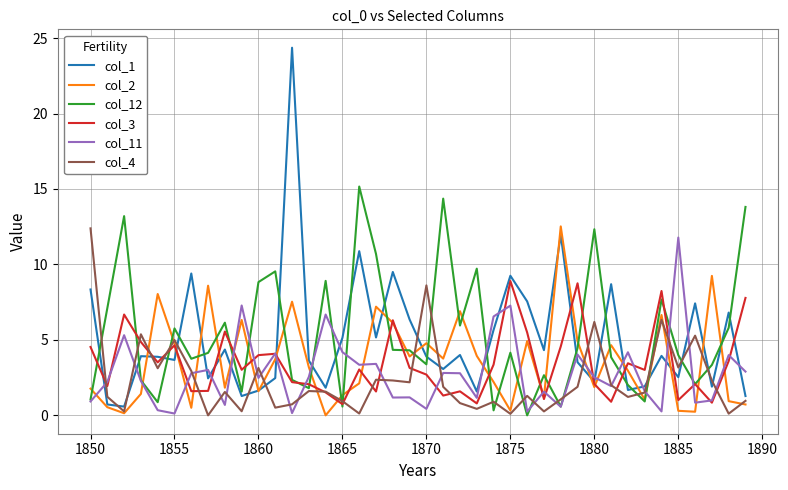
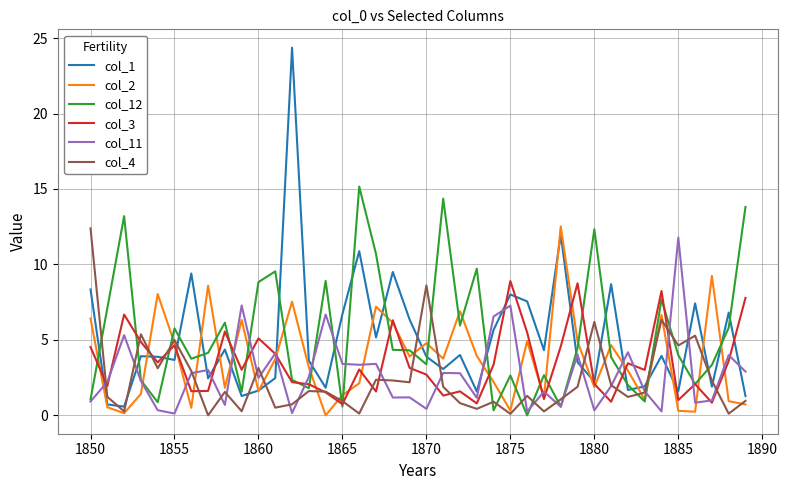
col_2, 1850: 1.8 -> 6.4
col_3, 1860: 4.0 -> 5.1
col_1, 1865: 5.1 -> 6.7
col_11, 1865: 4.2 -> 3.4
col_1, 1875: 9.3 -> 8.0
col_12, 1875: 4.2 -> 2.6
col_11, 1880: 2.5 -> 0.3
col_1, 1885: 2.5 -> 1.6
col_4, 1885: 3.2 -> 4.6
